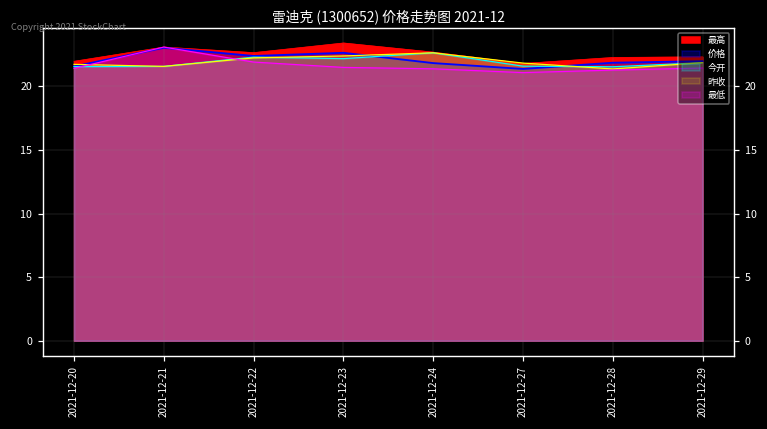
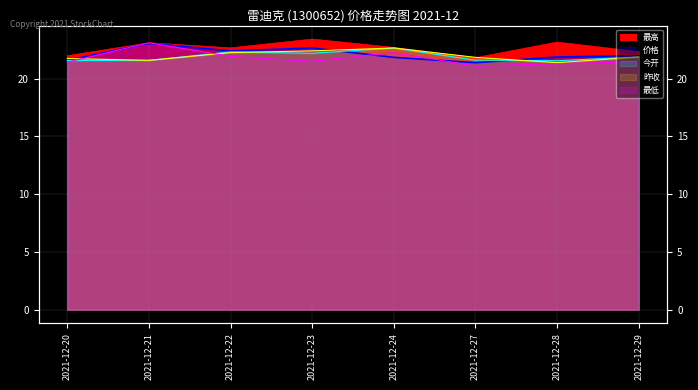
最低, 2021-12-24: 21.4 -> 22.3
最高, 2021-12-28: 22.3 -> 23.2
